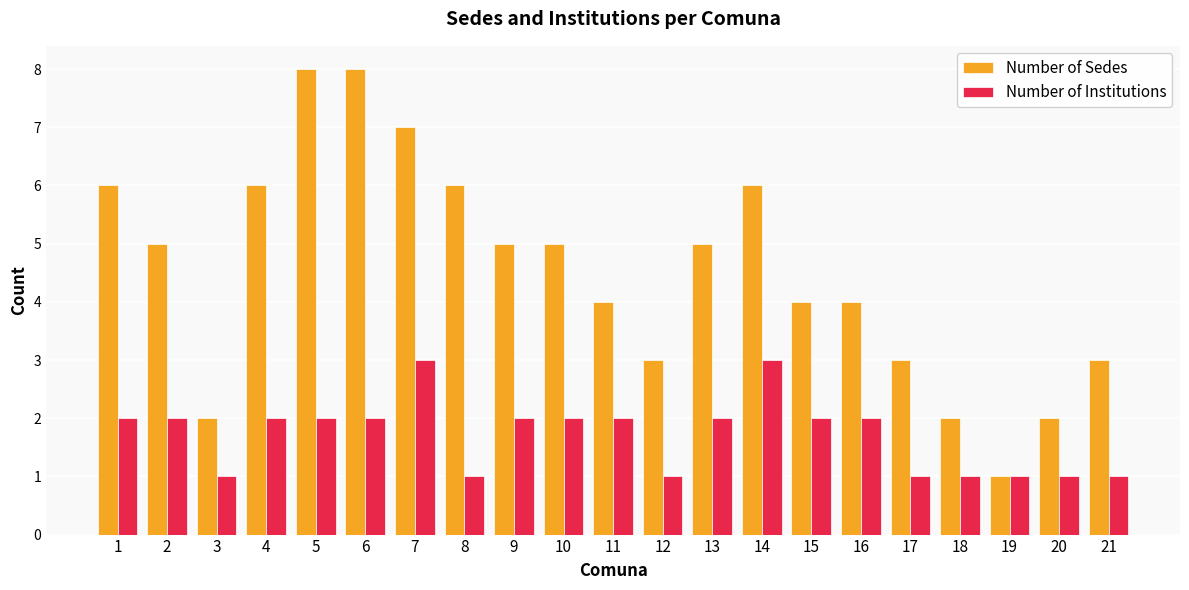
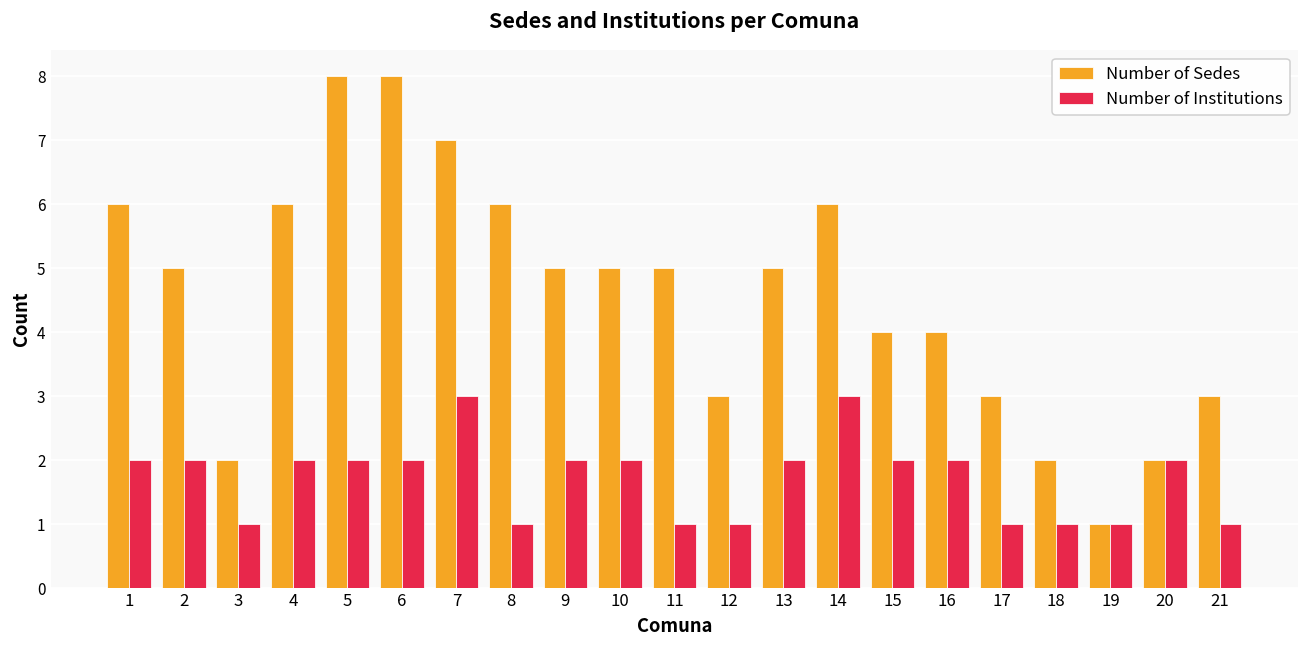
Number of Sedes, 11: 4 -> 5
Number of Institutions, 11: 2 -> 1
Number of Institutions, 20: 1 -> 2
